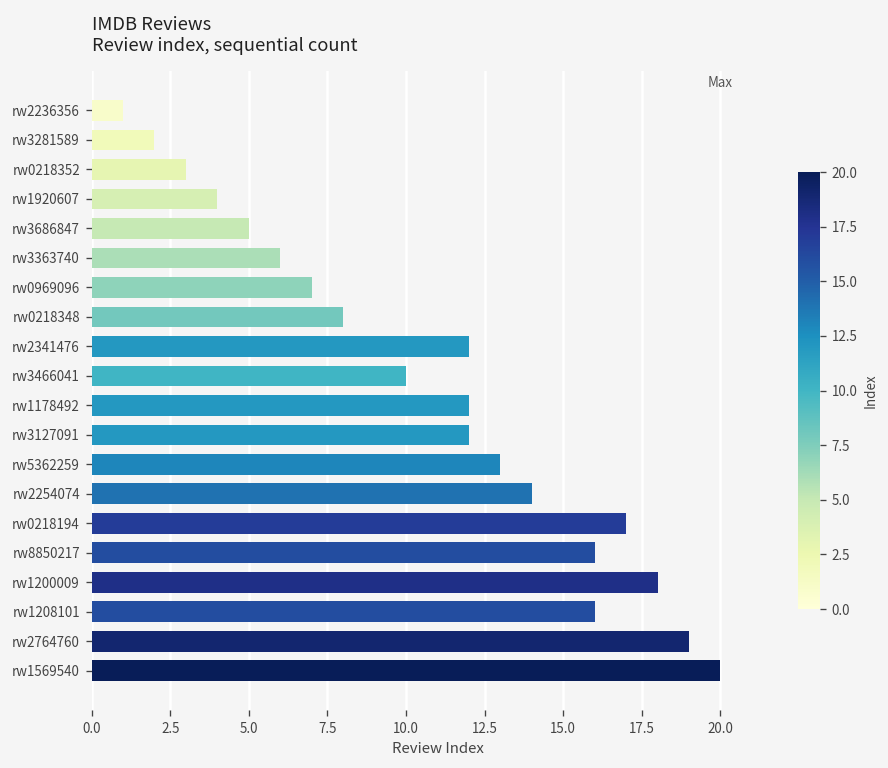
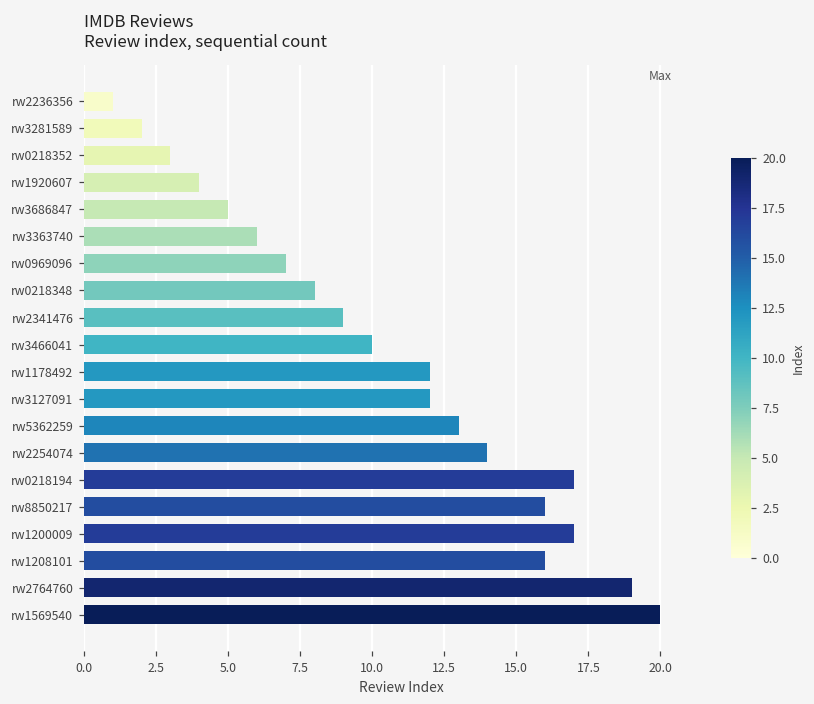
rw2341476: 12 -> 9
rw1200009: 18 -> 17
